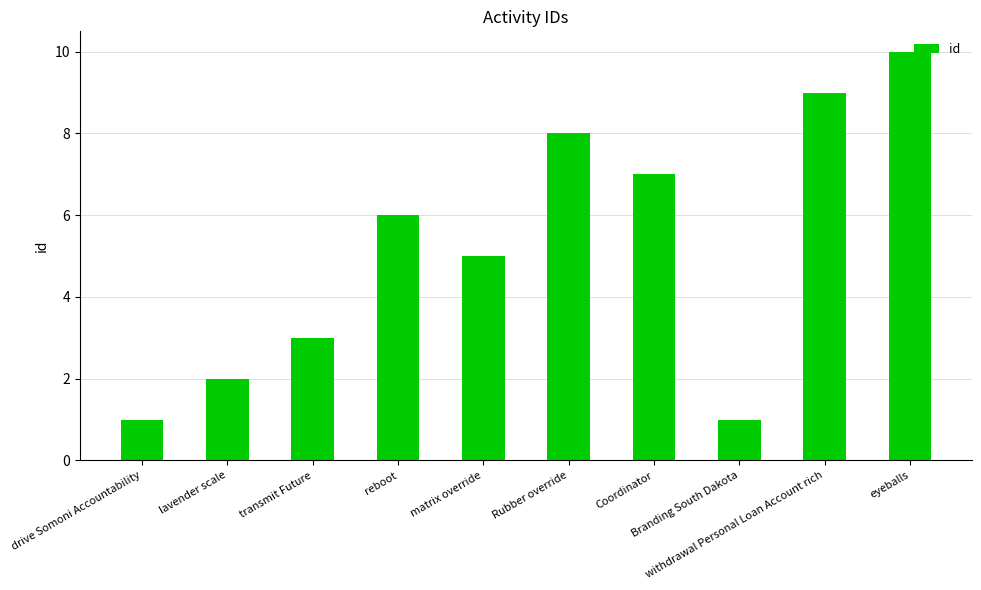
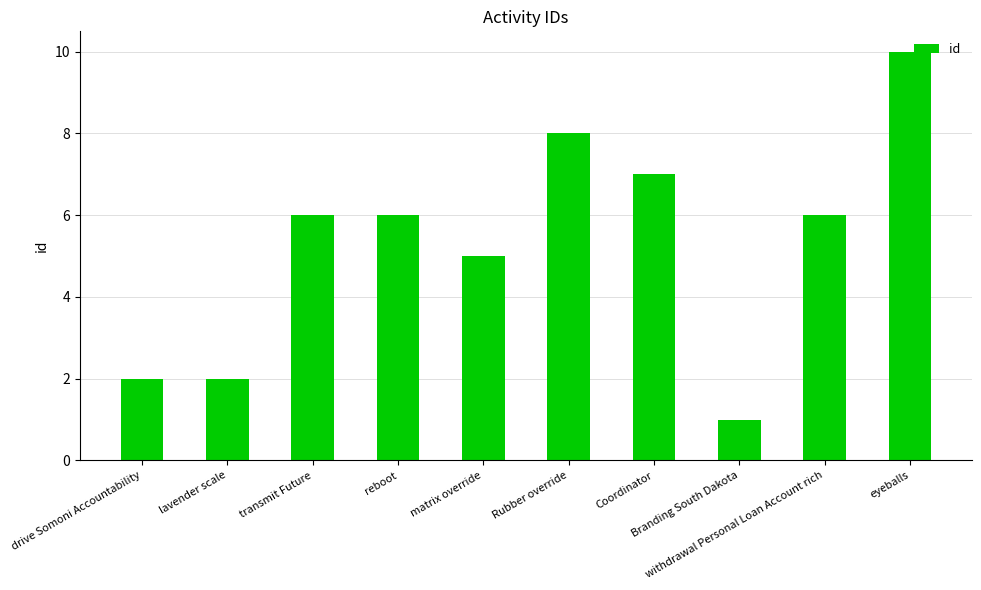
drive Somoni Accountability: 1 -> 2
transmit Future: 3 -> 6
withdrawal Personal Loan Account rich: 9 -> 6
